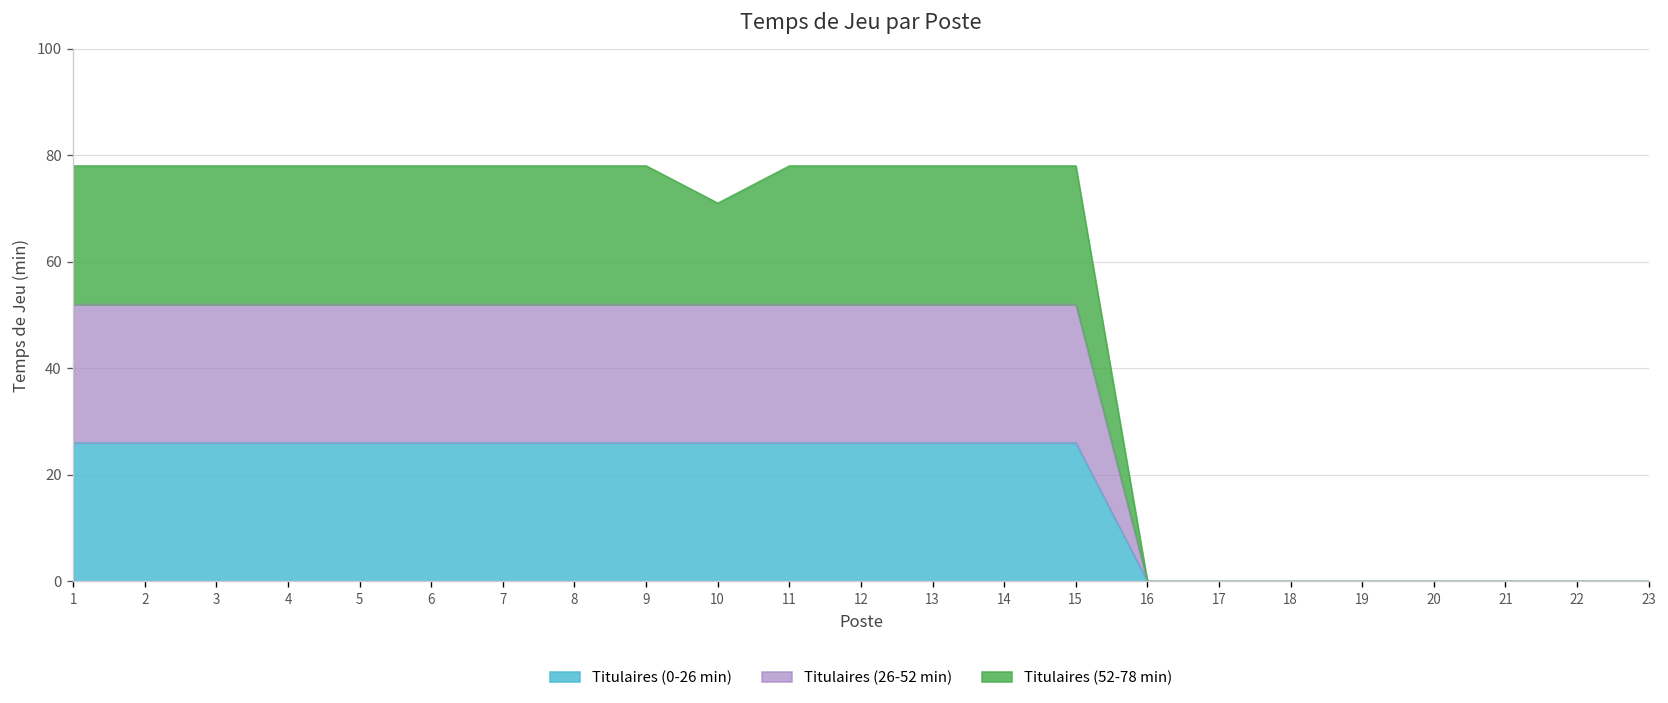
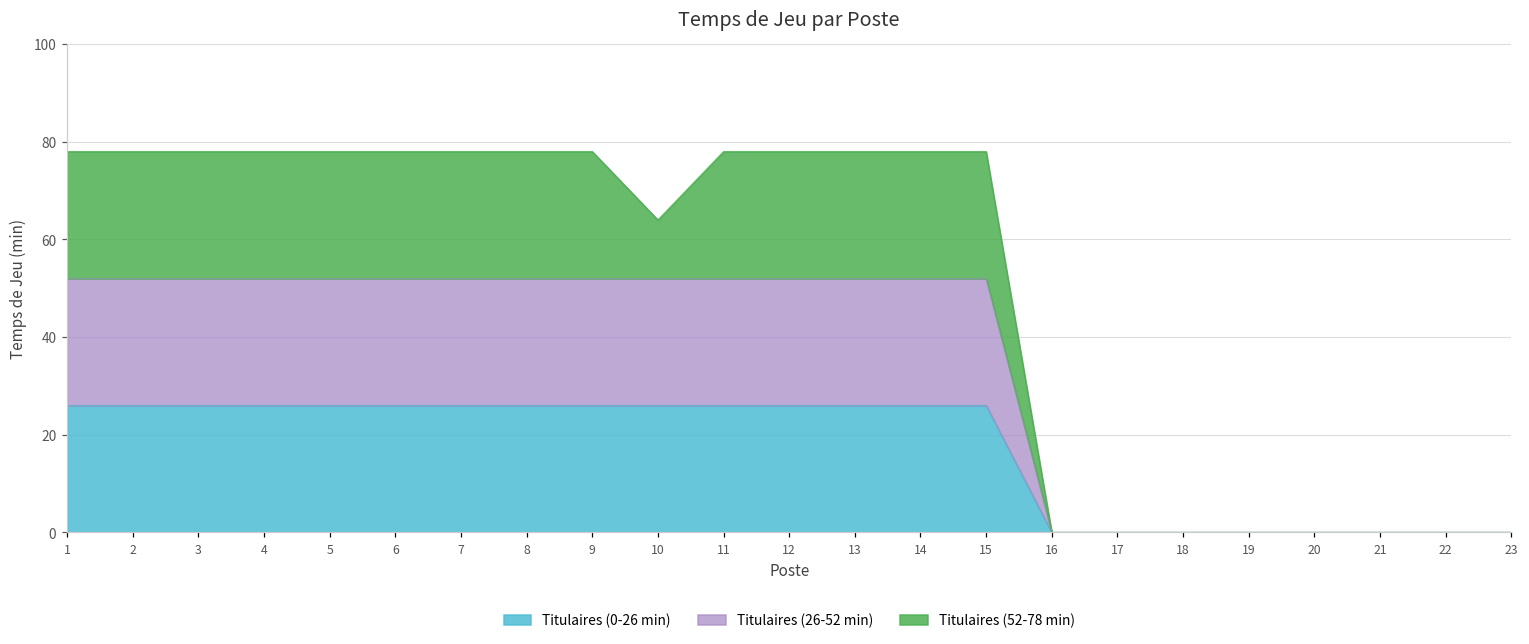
Titulaires (52-78 min), 10: 71 -> 64
